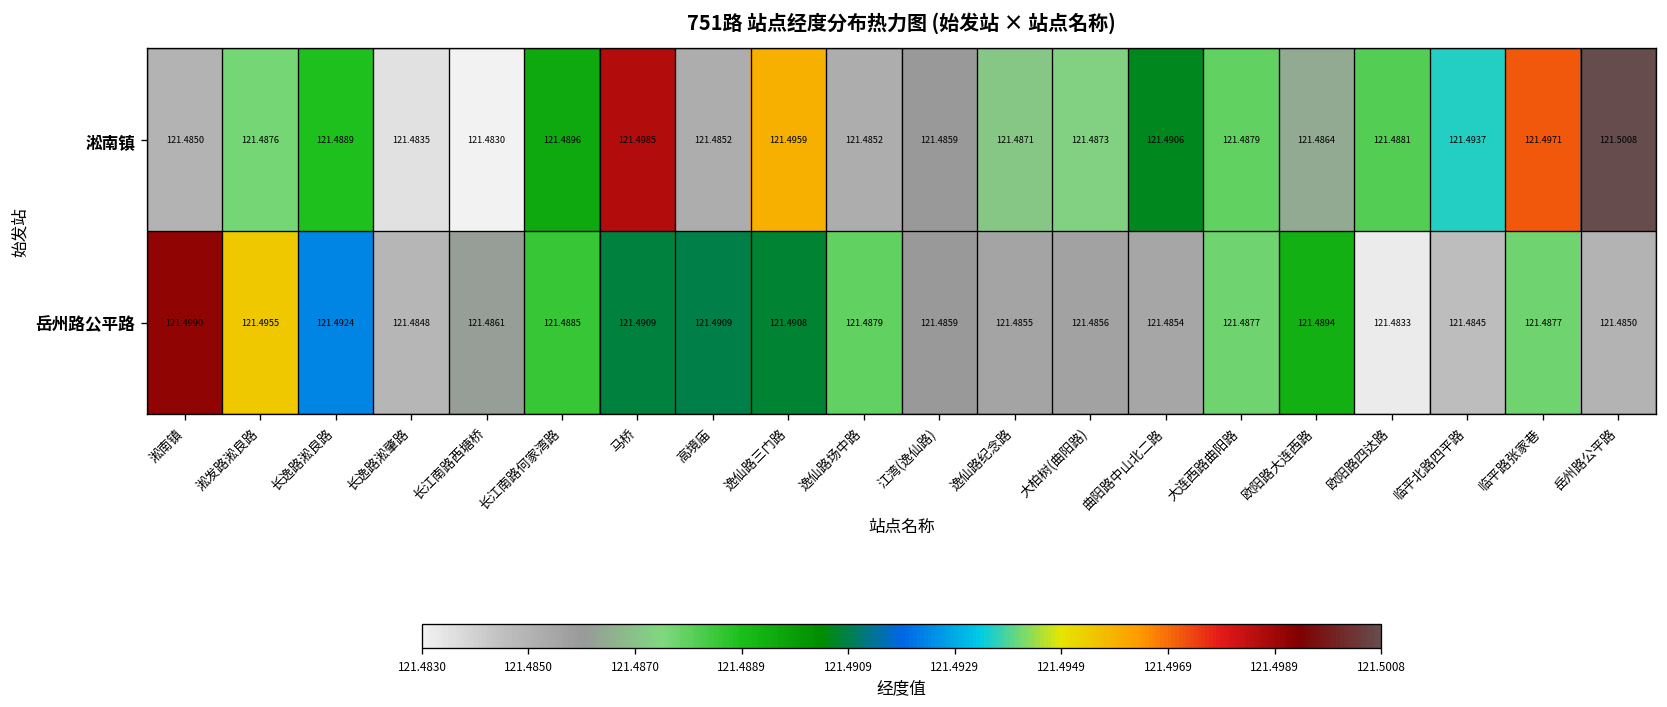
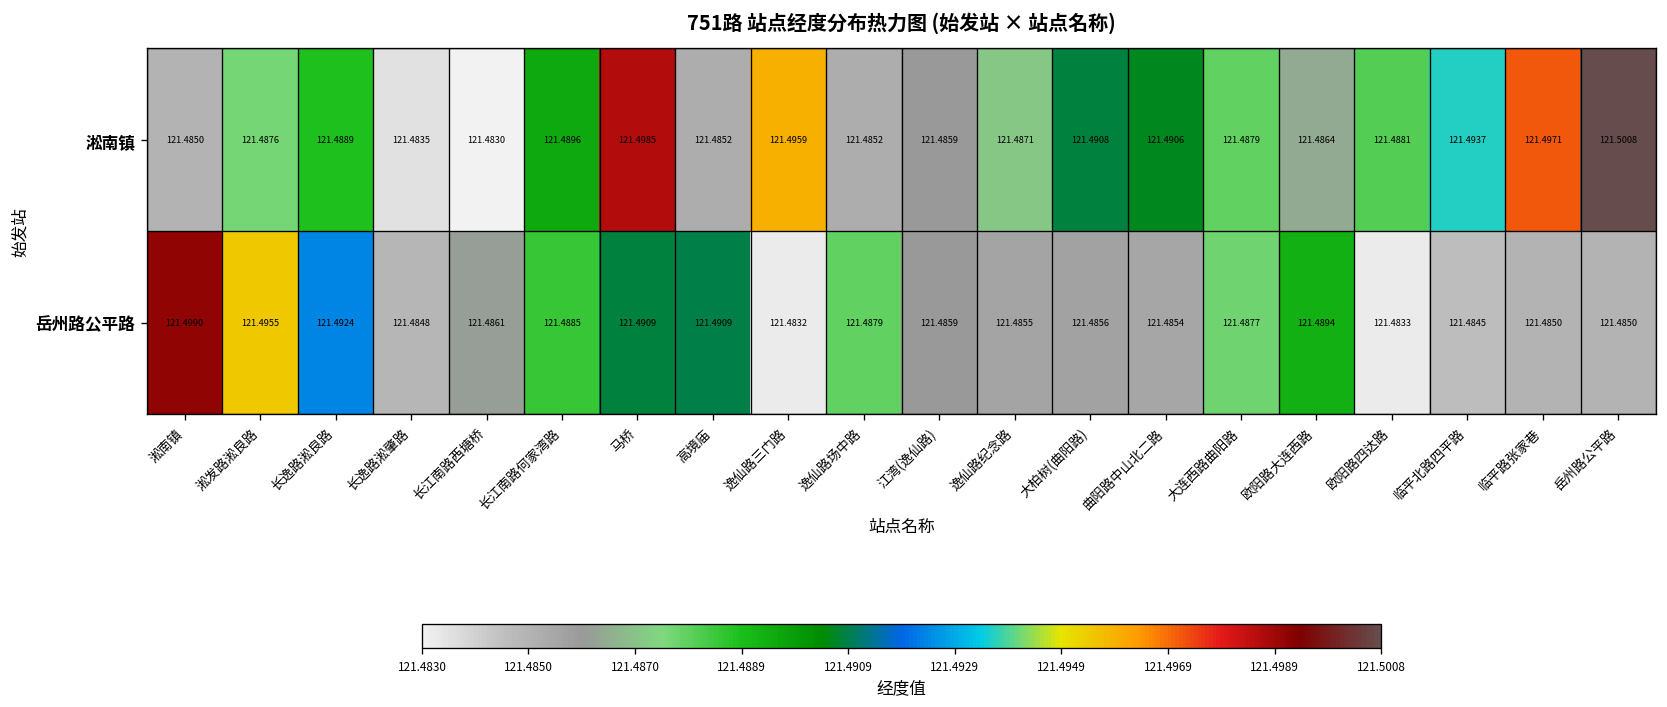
淞南镇, 大柏树(曲阳路): 121.4873 -> 121.4908
岳州路公平路, 逸仙路三门路: 121.4908 -> 121.4832
岳州路公平路, 临平路张家巷: 121.4877 -> 121.4850
